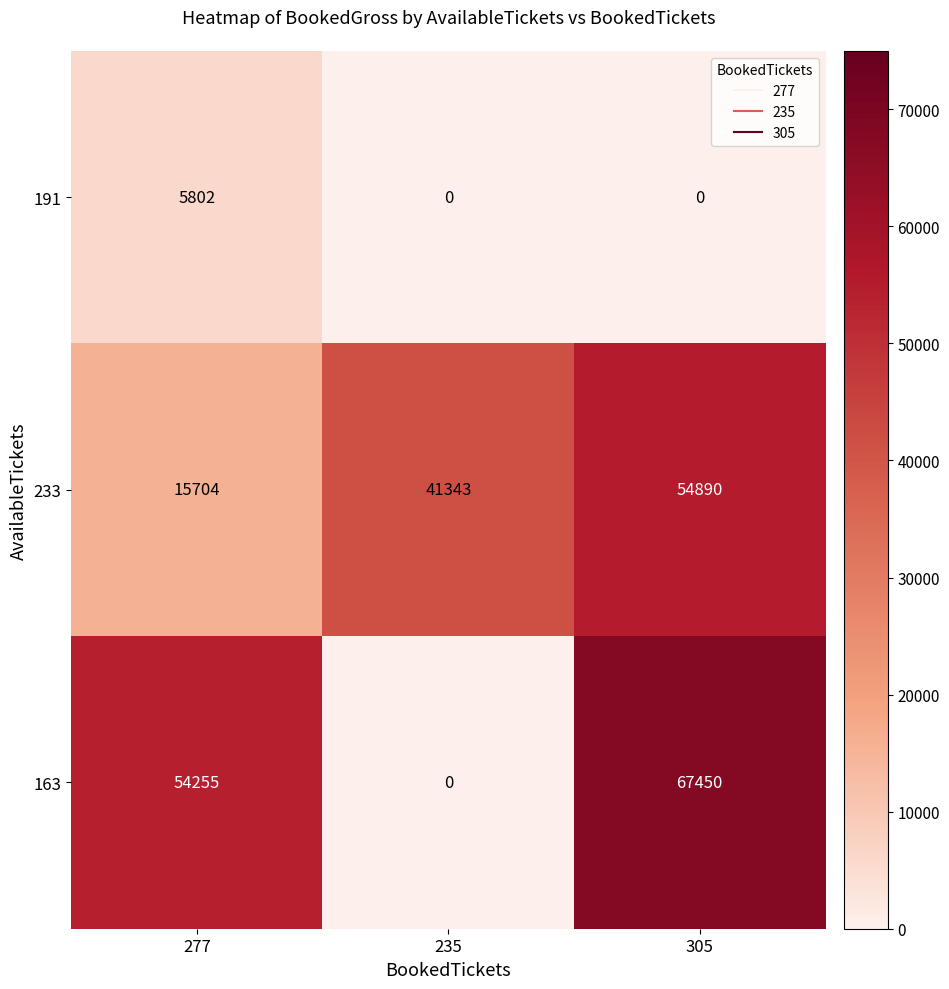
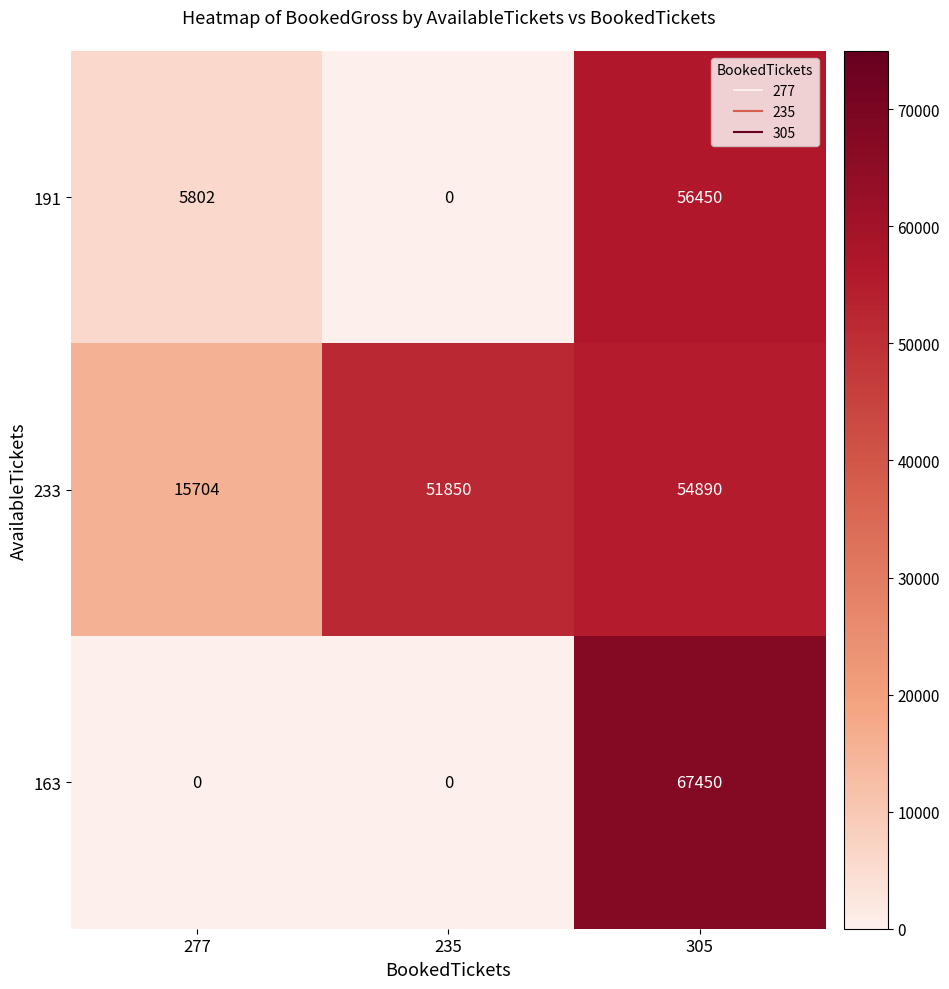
191, 305: 0 -> 56450
233, 235: 41343 -> 51850
163, 277: 54255 -> 0
